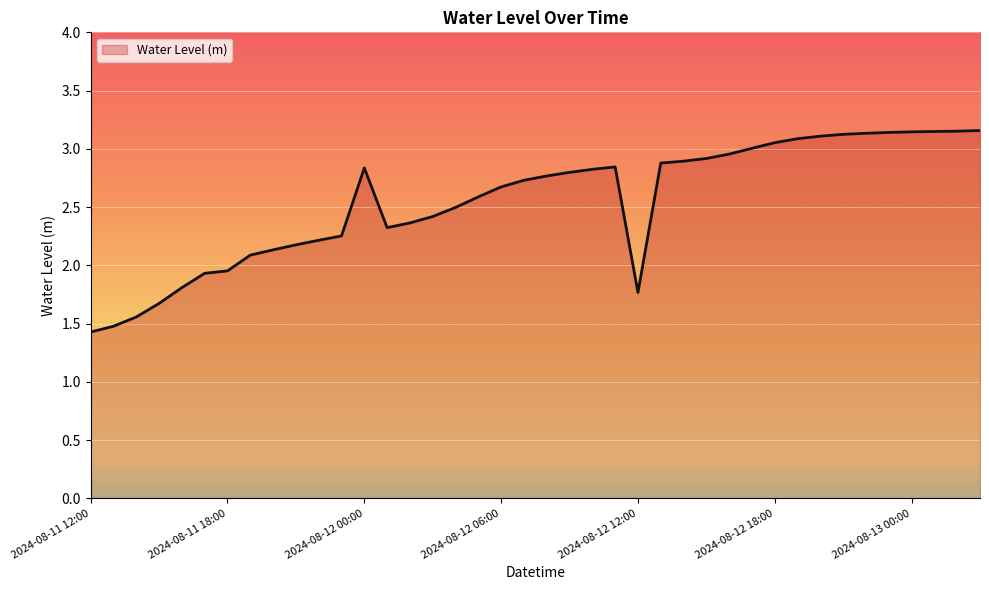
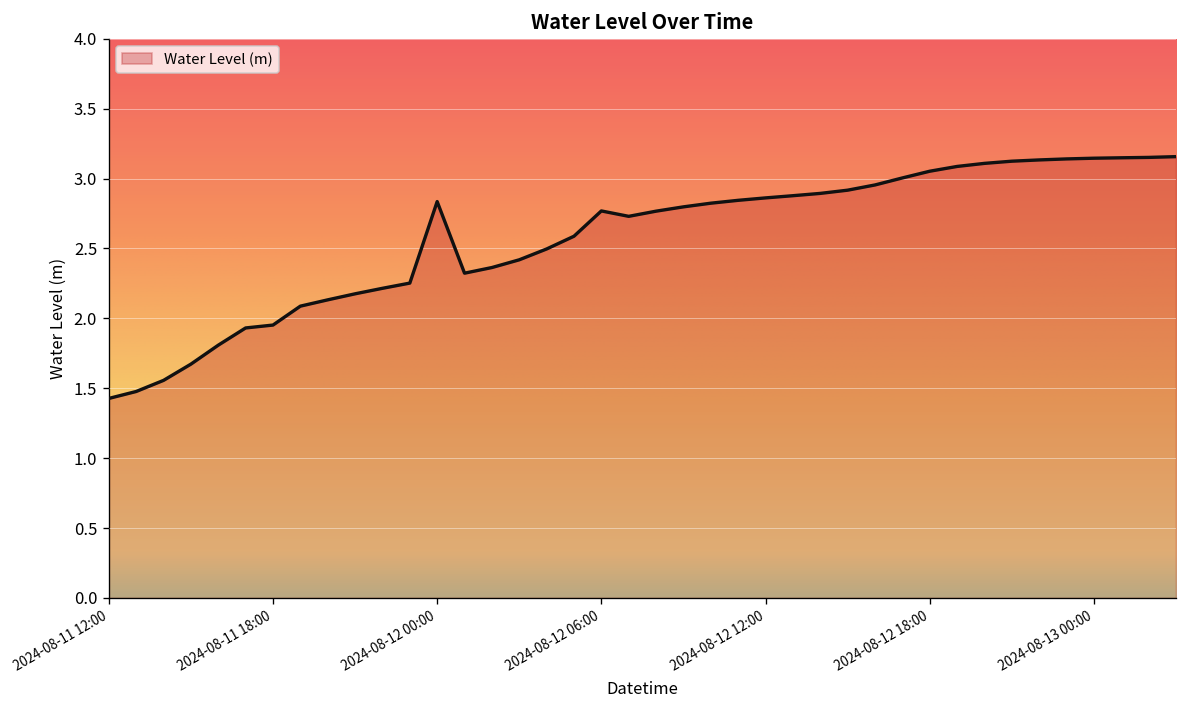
2024-08-12 06:00: 2.67 -> 2.77
2024-08-12 12:00: 1.77 -> 2.86
